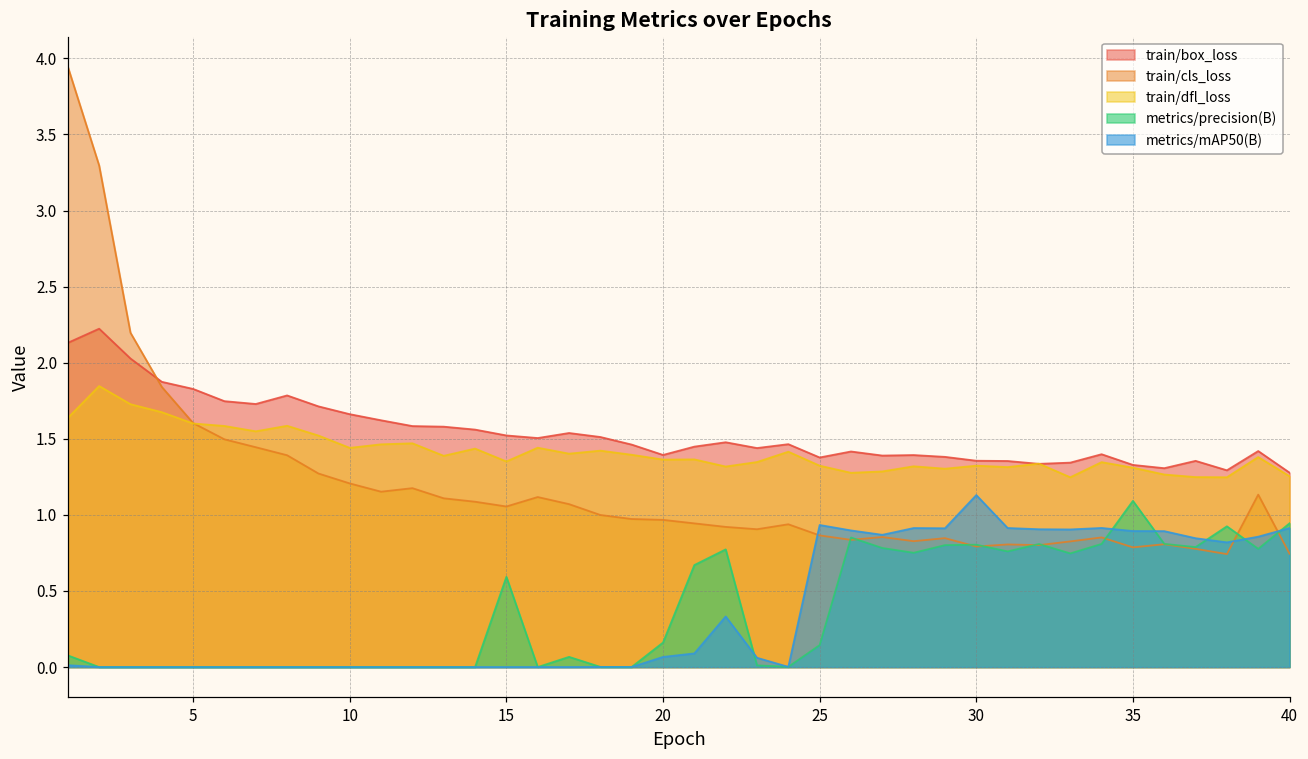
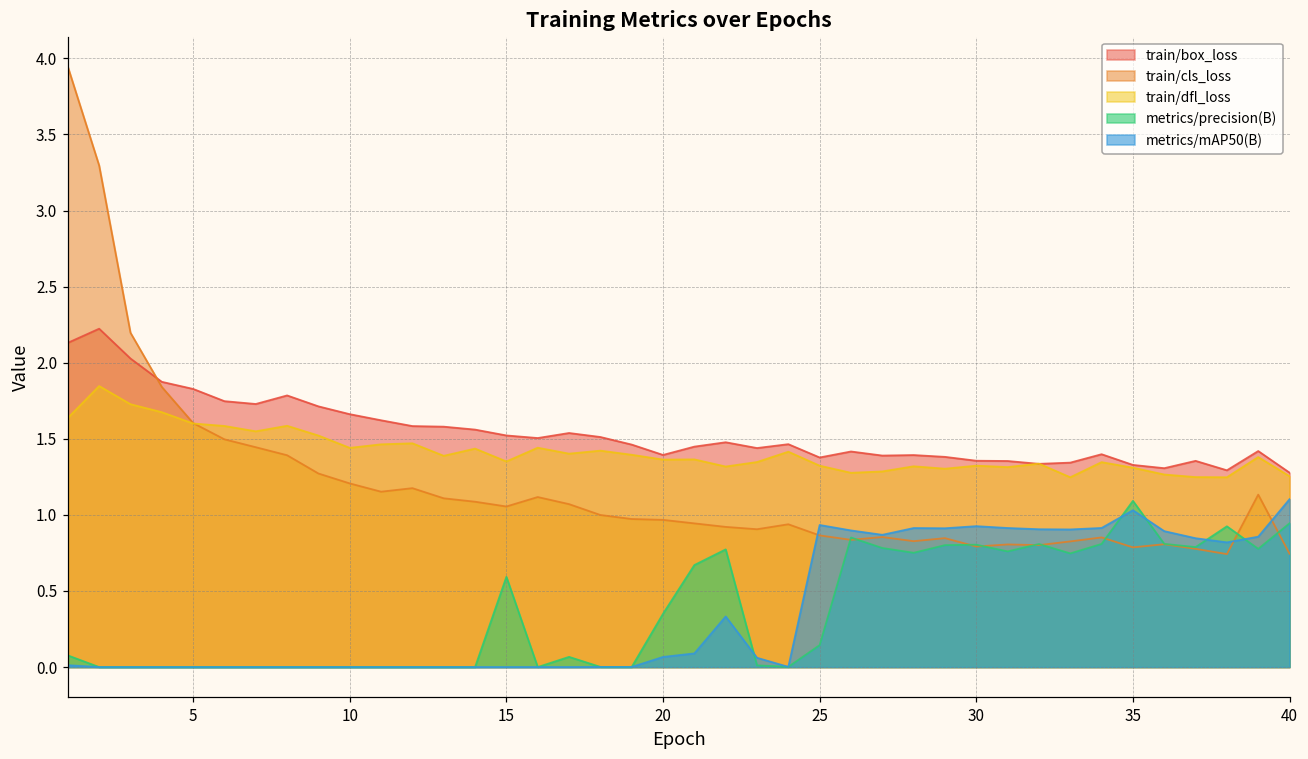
metrics/precision(B), 20: 0.16 -> 0.35
metrics/mAP50(B), 30: 1.13 -> 0.93
metrics/mAP50(B), 35: 0.89 -> 1.03
metrics/mAP50(B), 40: 0.91 -> 1.10
